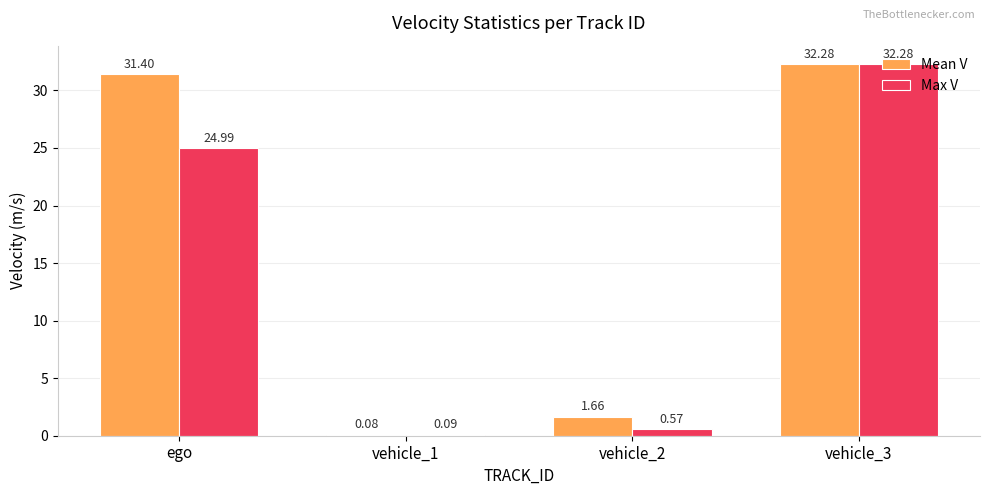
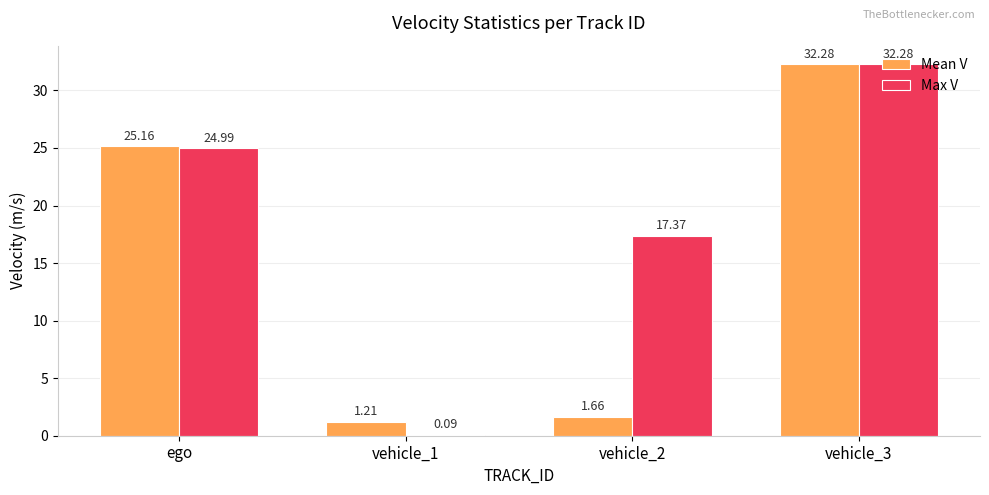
Mean V, ego: 31.40 -> 25.16
Mean V, vehicle_1: 0.08 -> 1.21
Max V, vehicle_2: 0.57 -> 17.37
